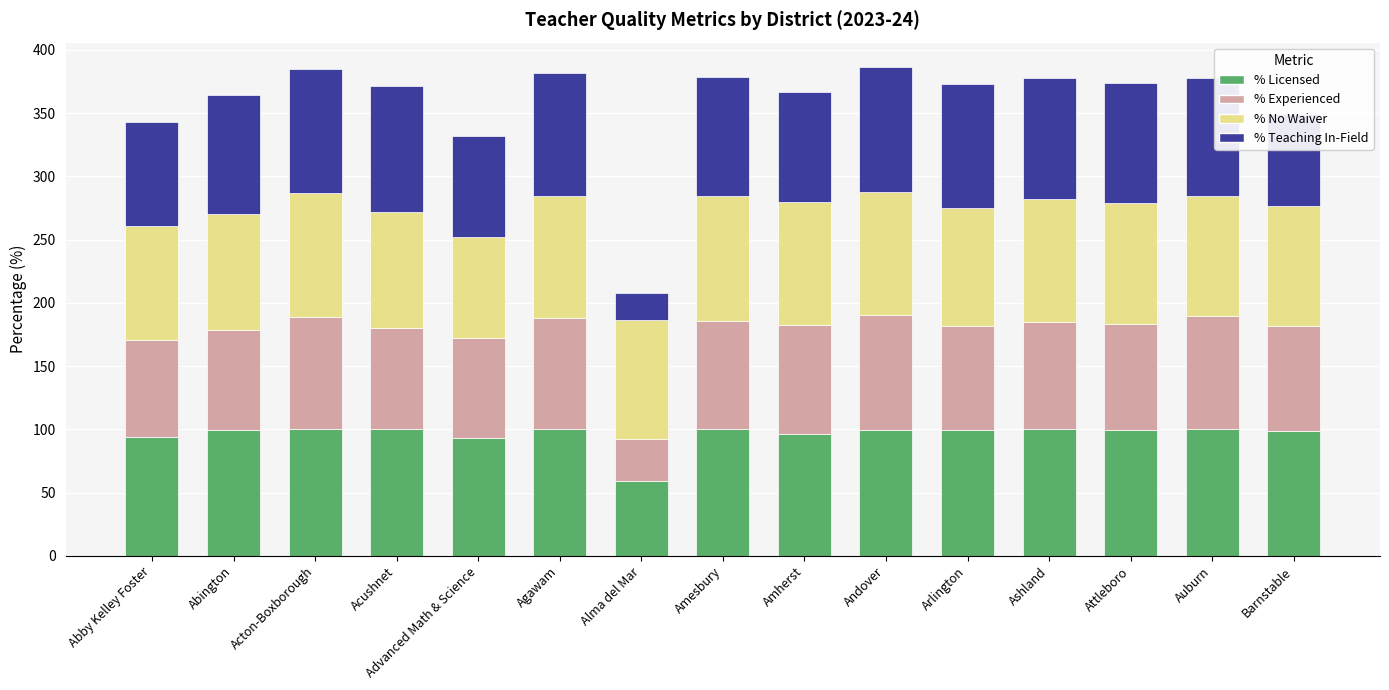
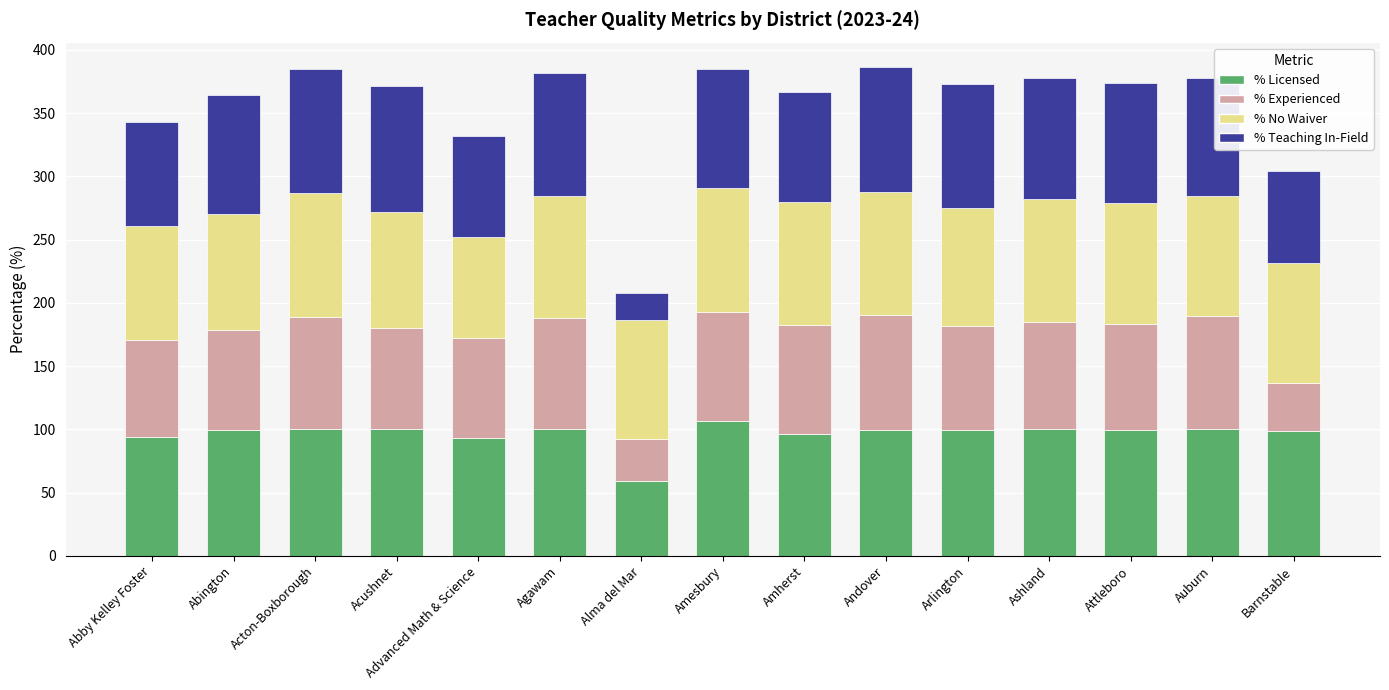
% Licensed, Amesbury: 100 -> 107
% Experienced, Barnstable: 83 -> 38
